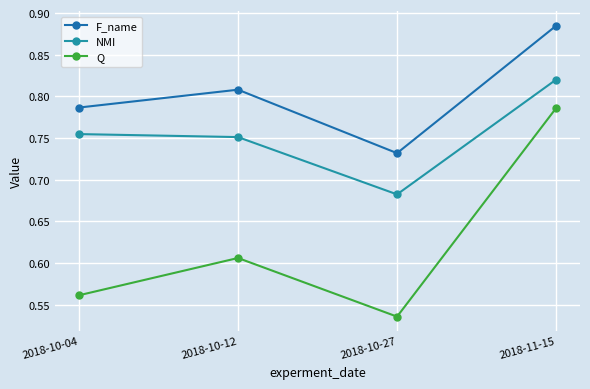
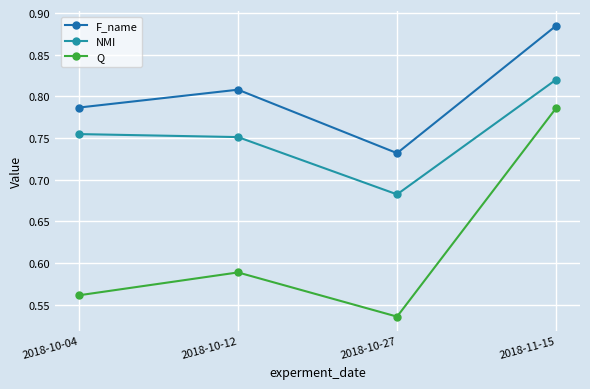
Q, 2018-10-12: 0.61 -> 0.59
